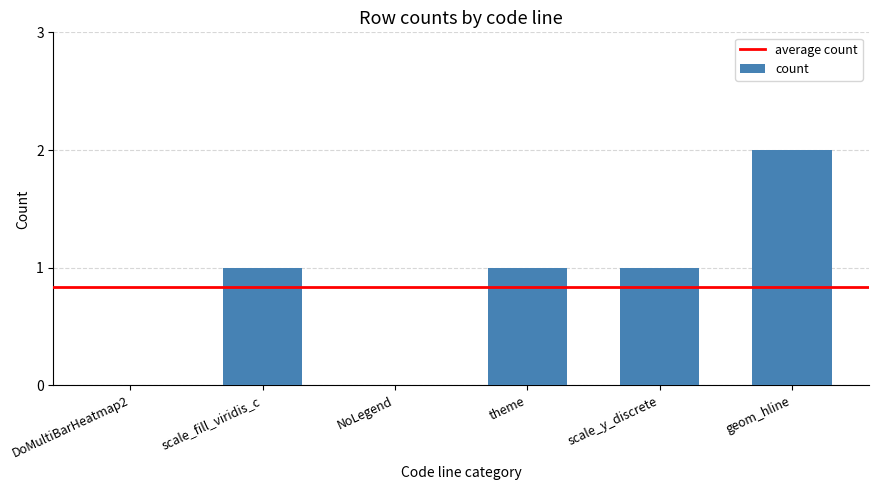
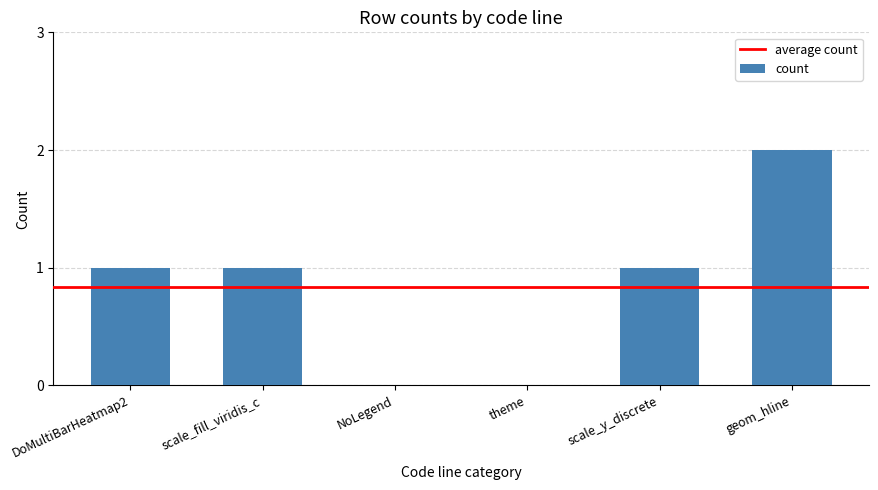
DoMultiBarHeatmap2: 0 -> 1
theme: 1 -> 0
